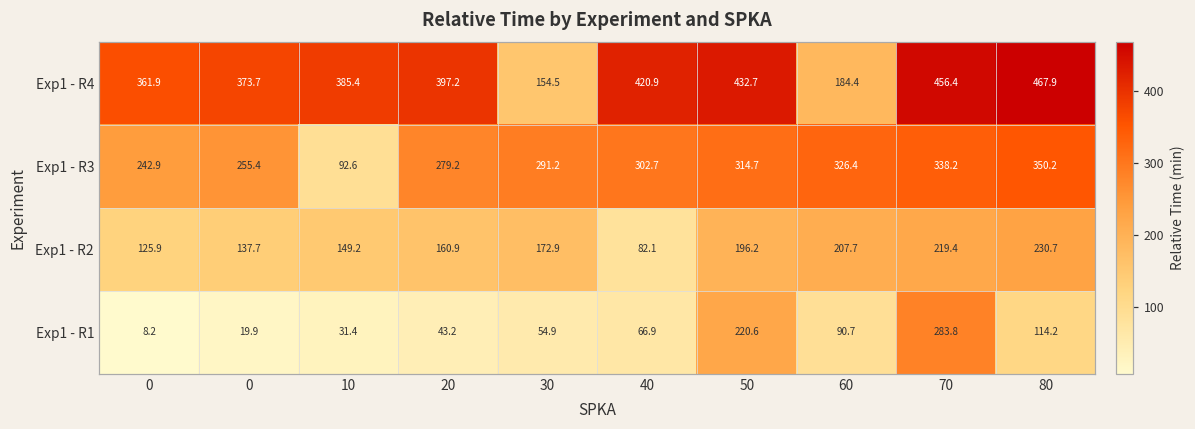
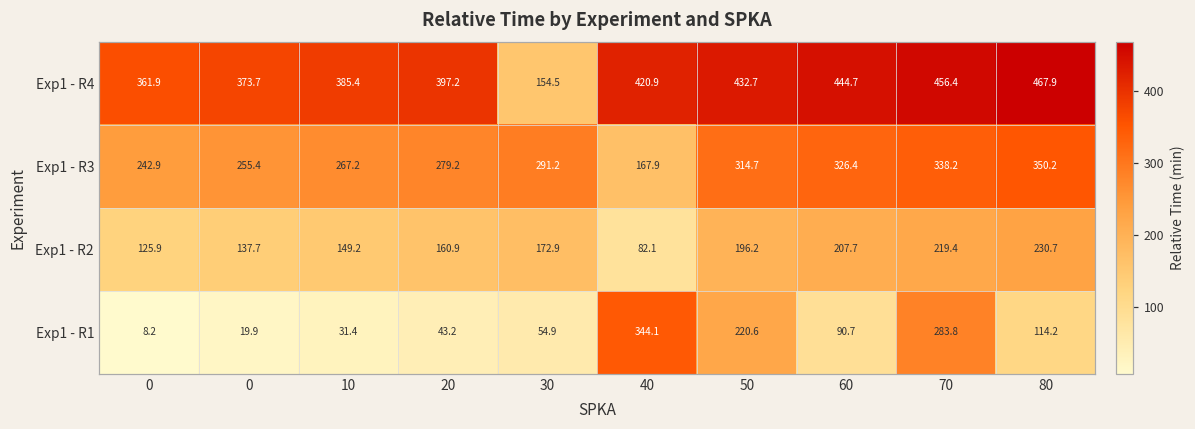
Exp1 - R4, 60: 184.4 -> 444.7
Exp1 - R3, 10: 92.6 -> 267.2
Exp1 - R3, 40: 302.7 -> 167.9
Exp1 - R1, 40: 66.9 -> 344.1
